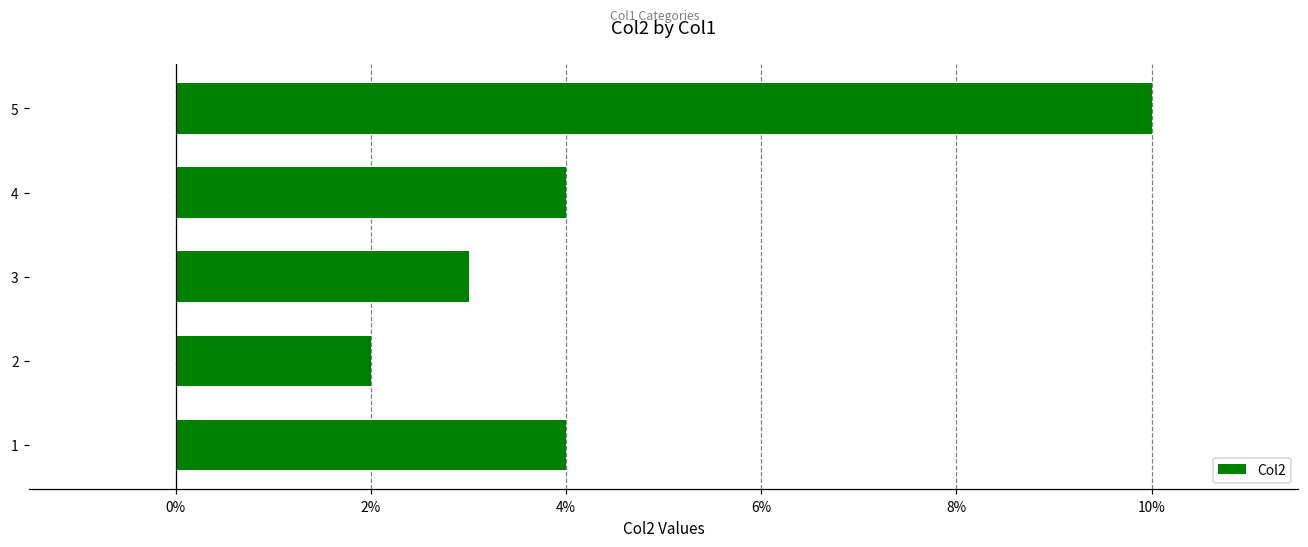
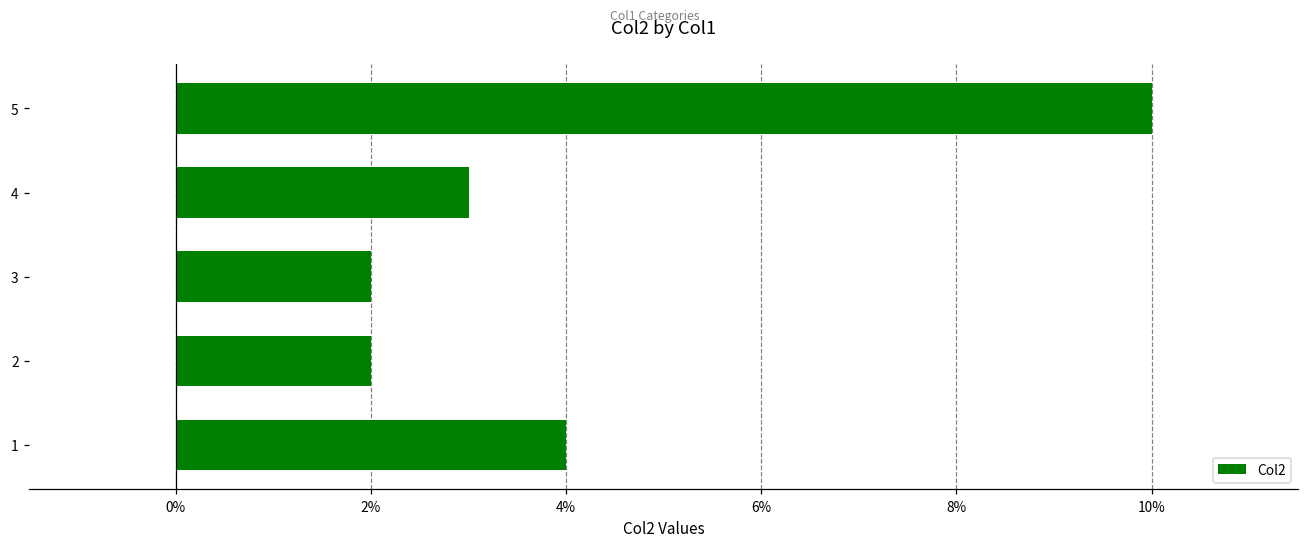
4: 4% -> 3%
3: 3% -> 2%
